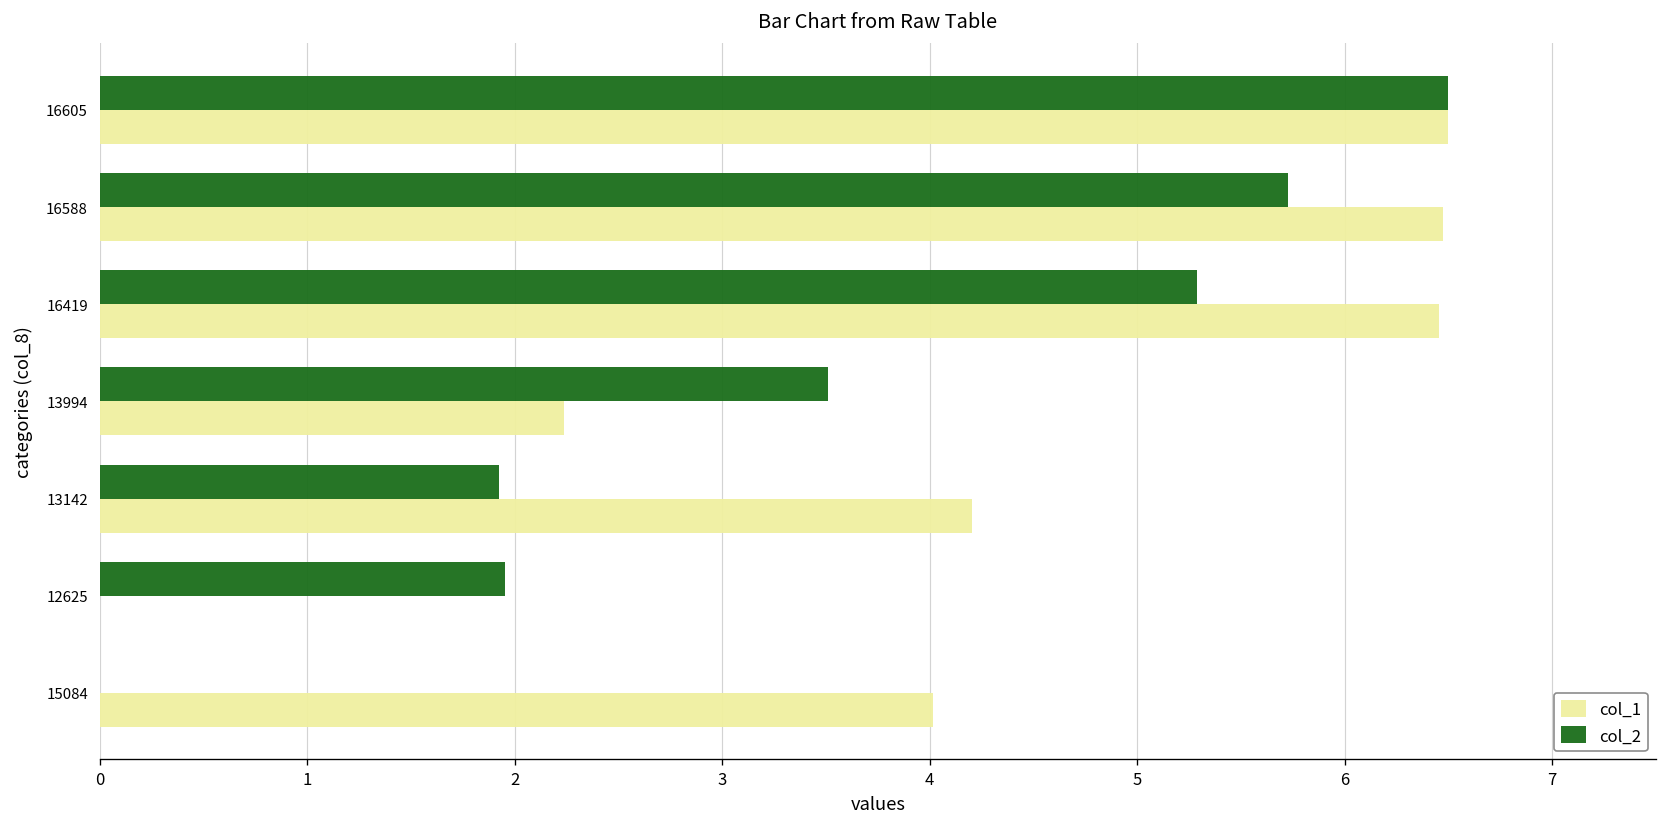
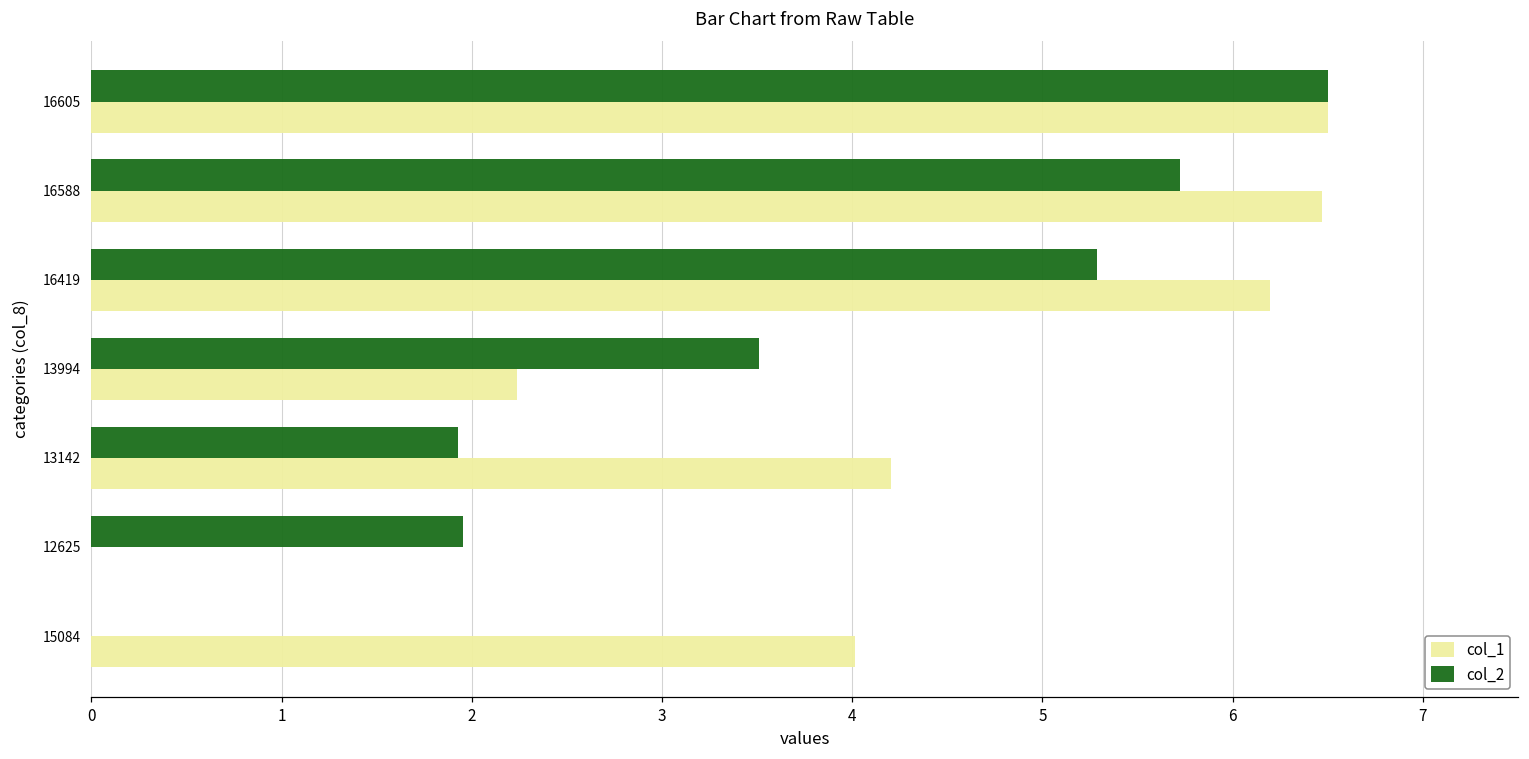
col_1, 16419: 6.45 -> 6.20
